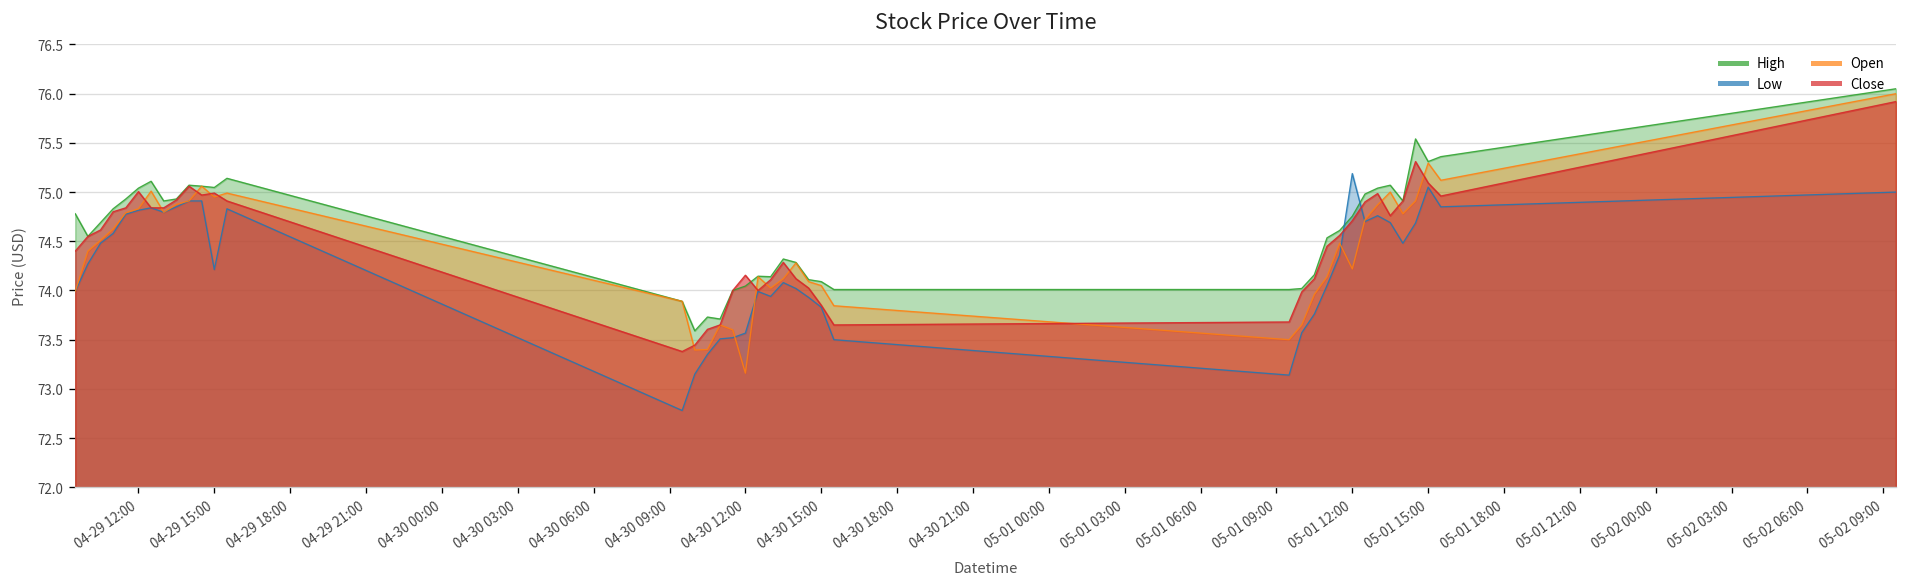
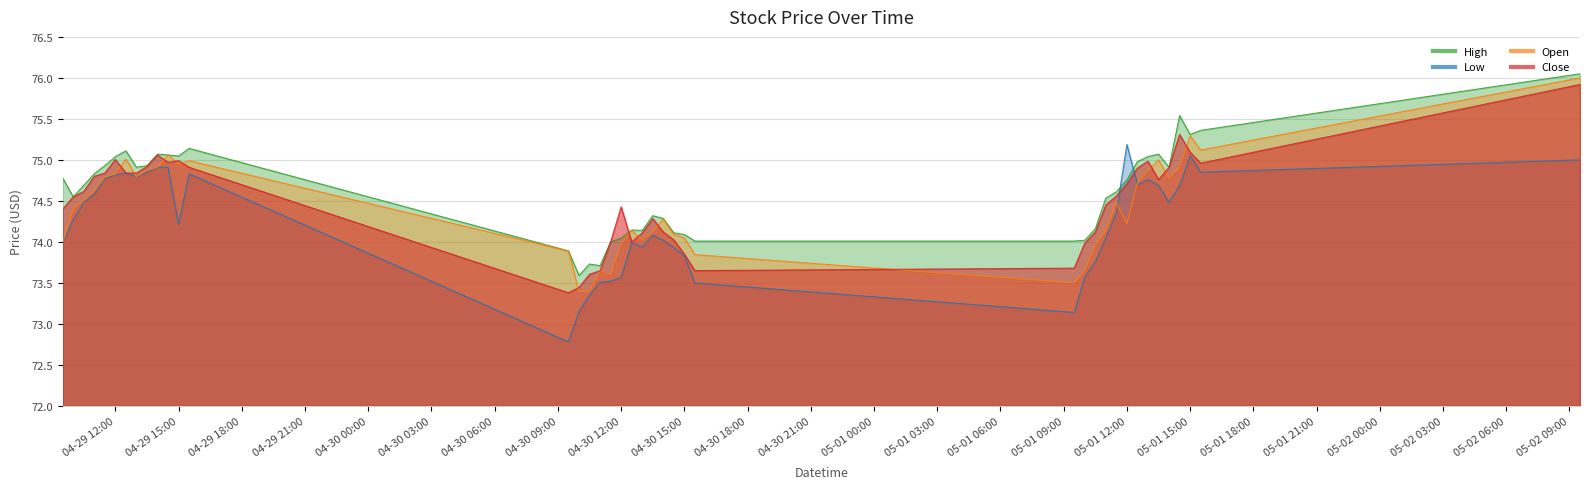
Open, 04-30 12:00: 73.2 -> 74.0
Close, 04-30 12:00: 74.2 -> 74.4
